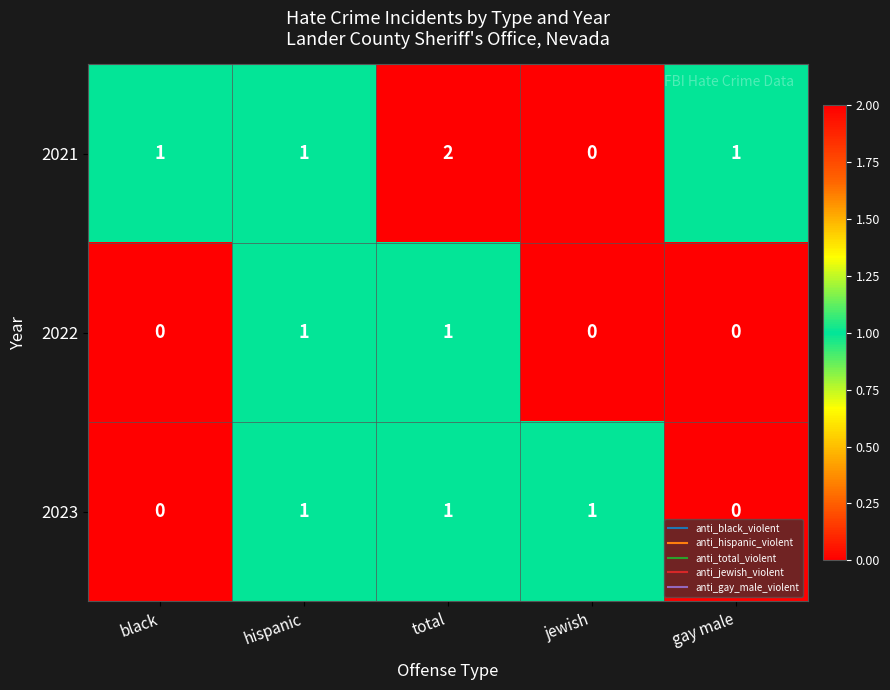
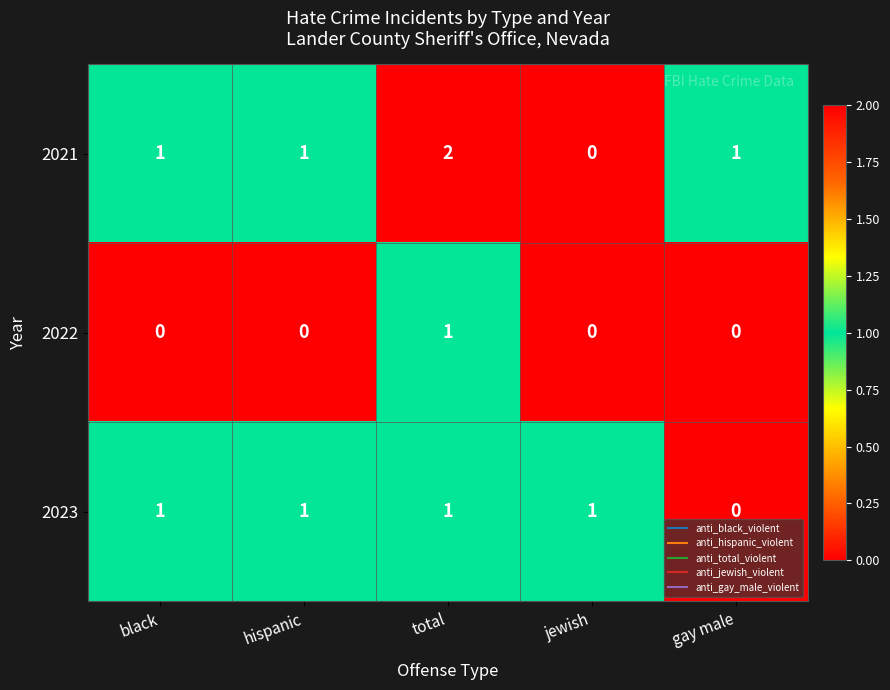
2022, hispanic: 1 -> 0
2023, black: 0 -> 1
